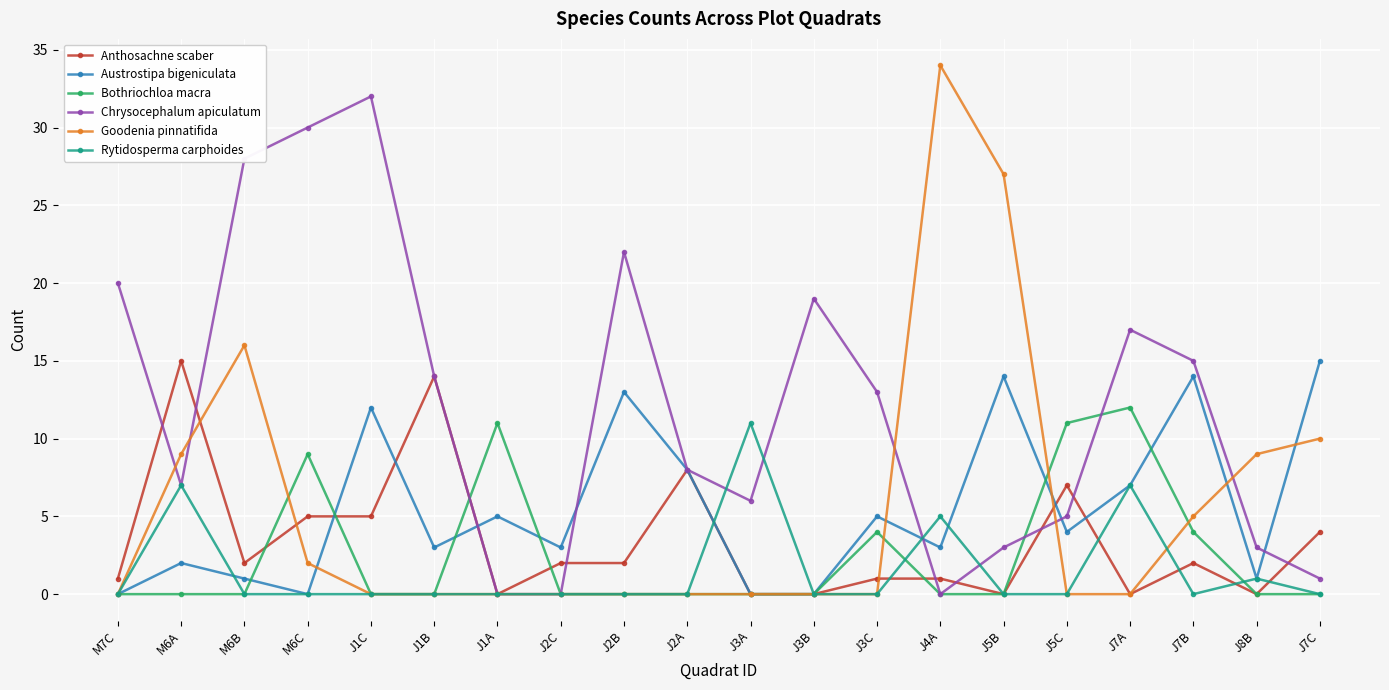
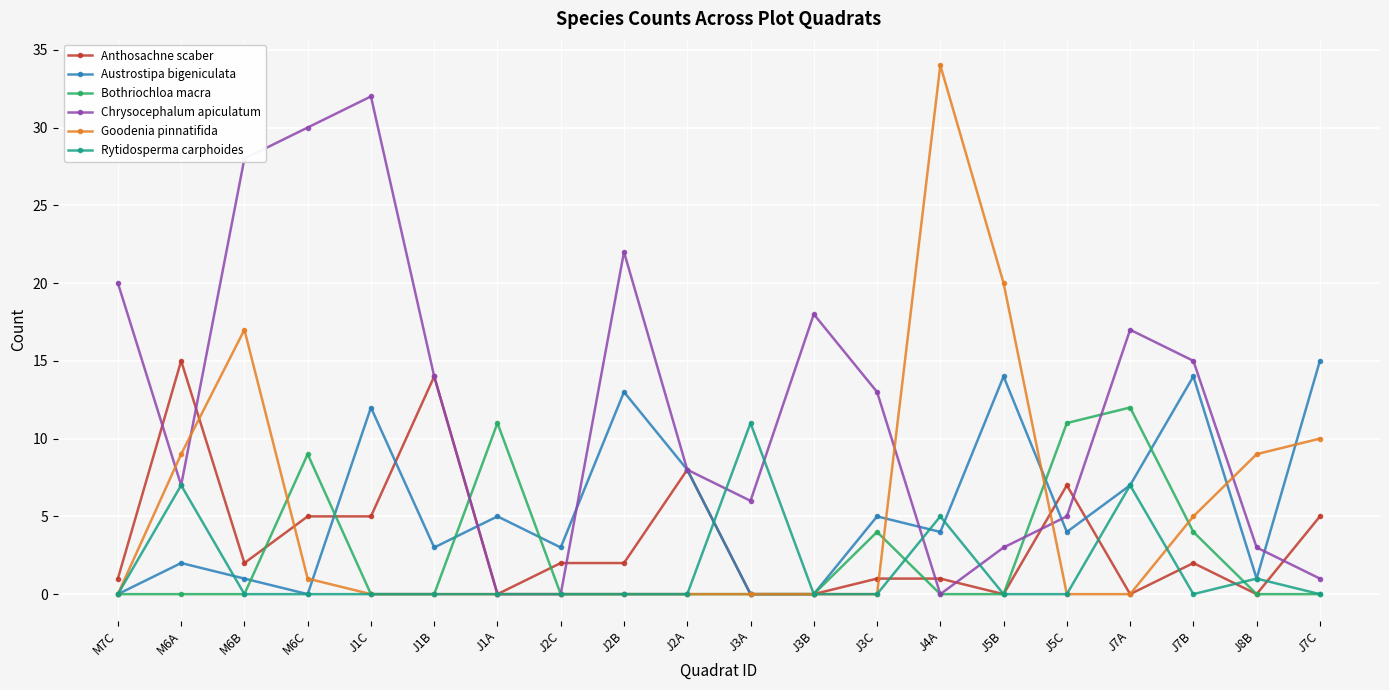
Goodenia pinnatifida, M6B: 16 -> 17
Goodenia pinnatifida, M6C: 2 -> 1
Chrysocephalum apiculatum, J3B: 19 -> 18
Austrostipa bigeniculata, J4A: 3 -> 4
Goodenia pinnatifida, J5B: 27 -> 20
Anthosachne scaber, J7C: 4 -> 5
